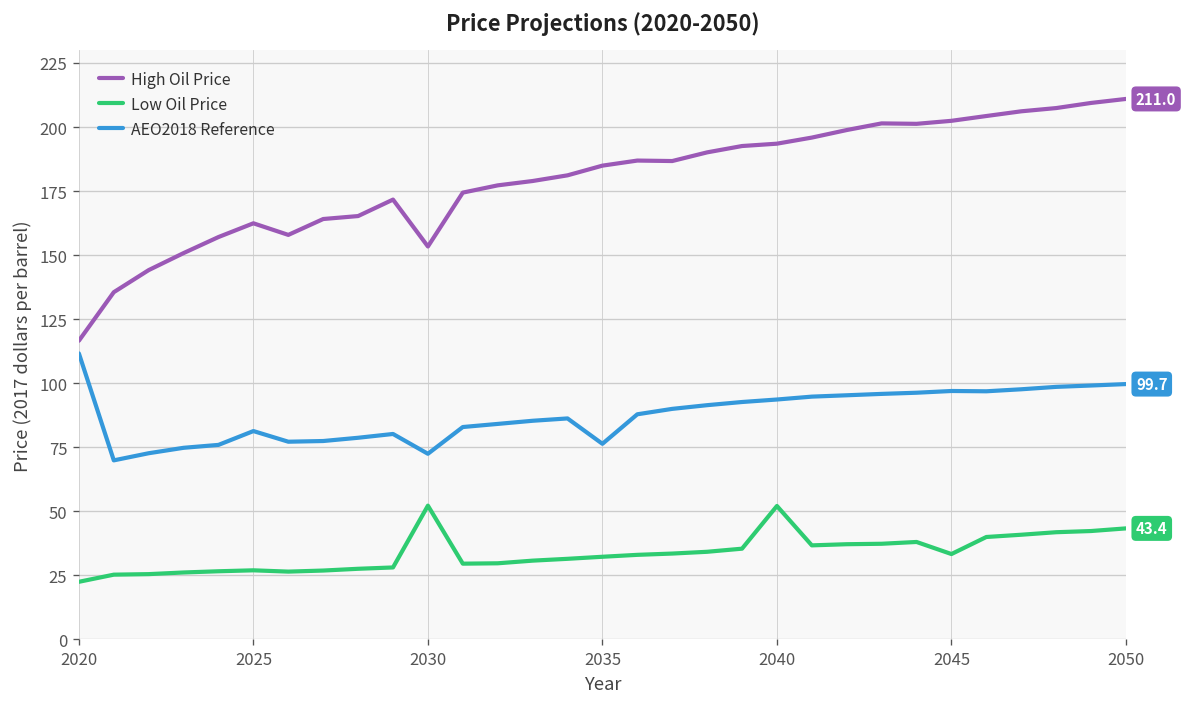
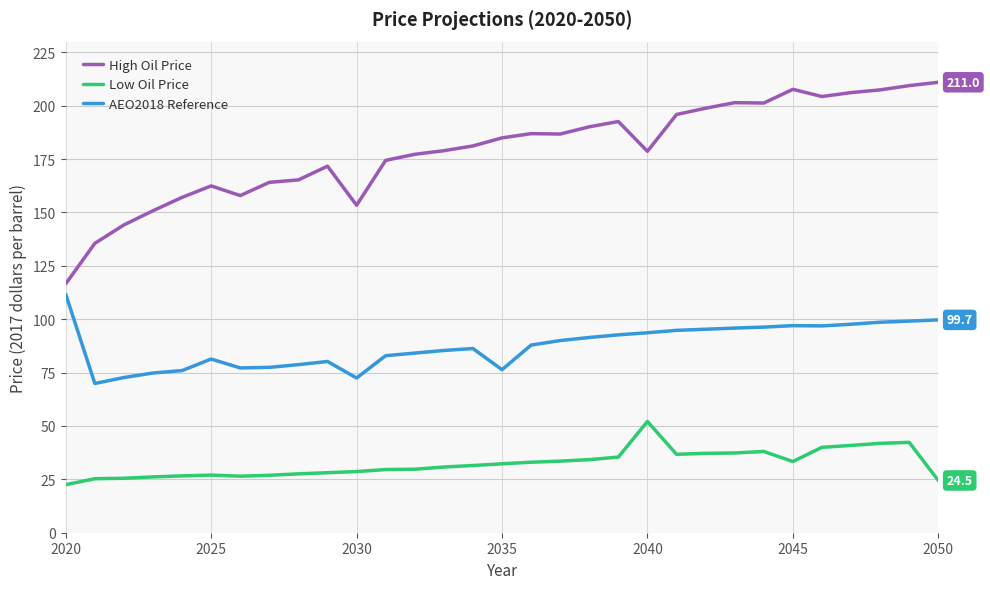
Low Oil Price, 2030: 52 -> 29
High Oil Price, 2040: 193 -> 179
High Oil Price, 2045: 202 -> 208
Low Oil Price, 2050: 43.4 -> 24.5
